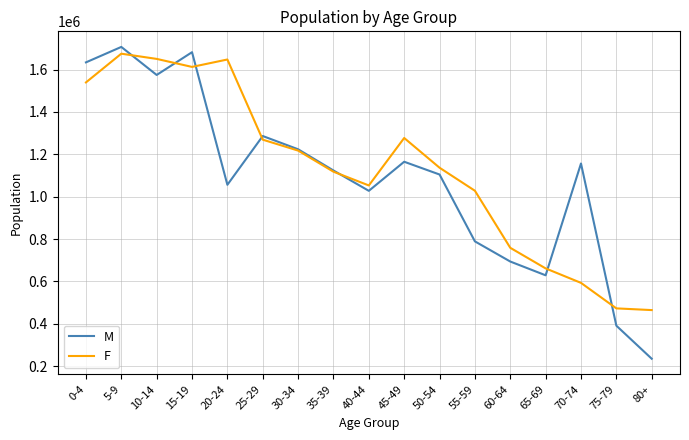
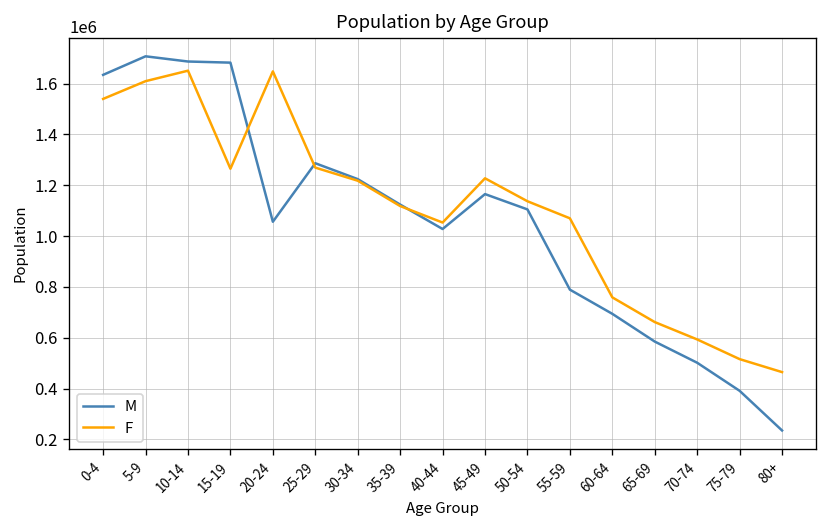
F, 5-9: 1680000 -> 1610000
M, 10-14: 1570000 -> 1690000
F, 15-19: 1610000 -> 1260000
F, 45-49: 1280000 -> 1230000
F, 55-59: 1030000 -> 1070000
M, 65-69: 630000 -> 590000
M, 70-74: 1160000 -> 500000
F, 75-79: 470000 -> 520000
